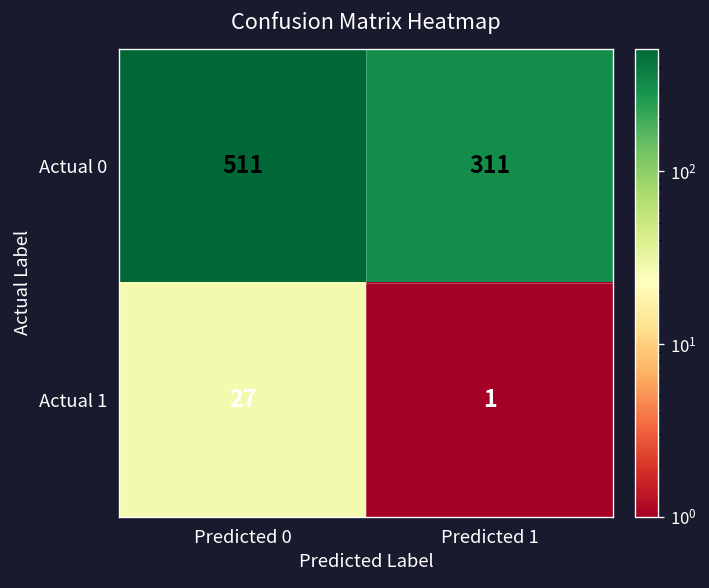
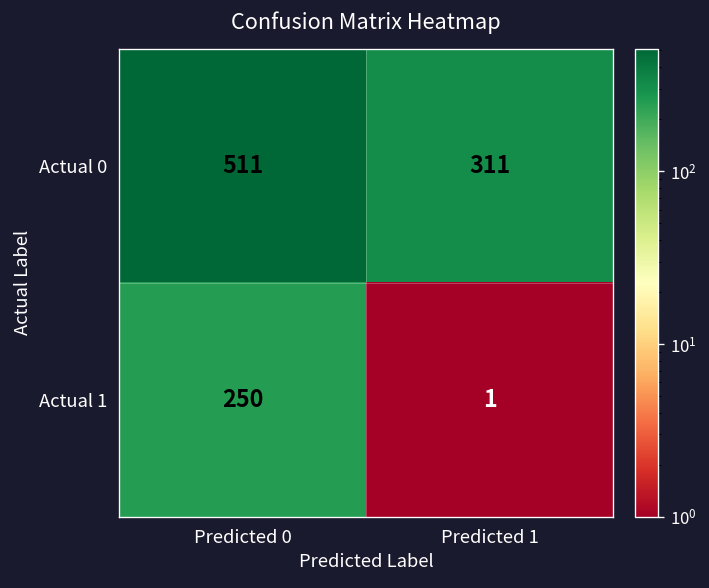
Actual 1, Predicted 0: 27 -> 250
